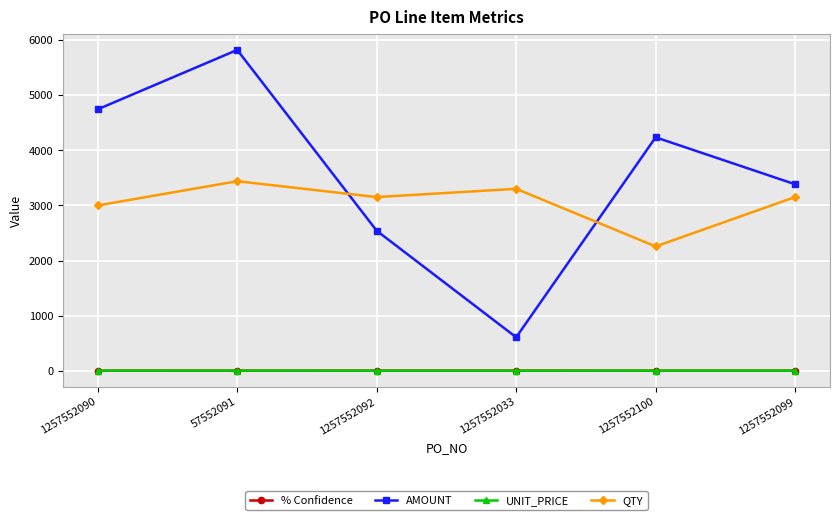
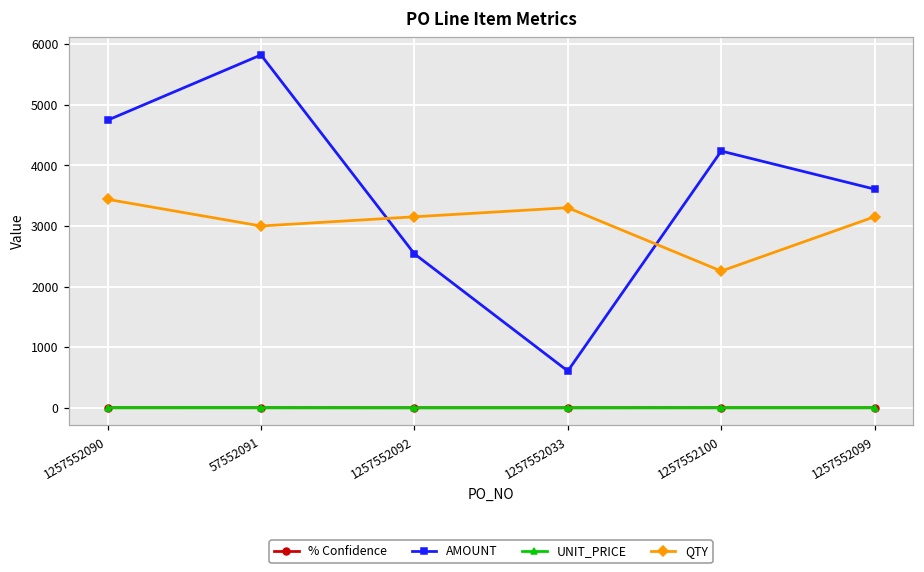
QTY, 1257552090: 3000 -> 3400
QTY, 57552091: 3400 -> 3000
AMOUNT, 1257552099: 3400 -> 3600
